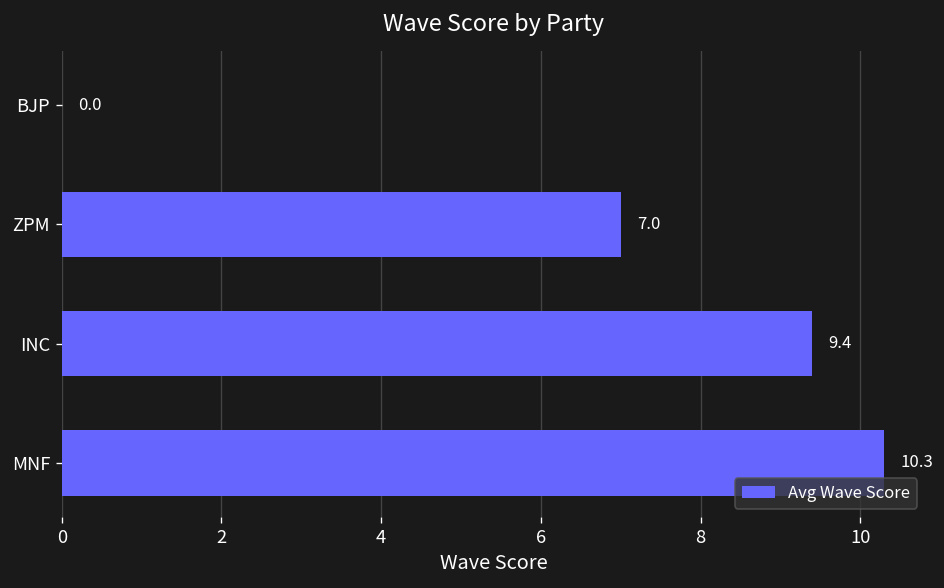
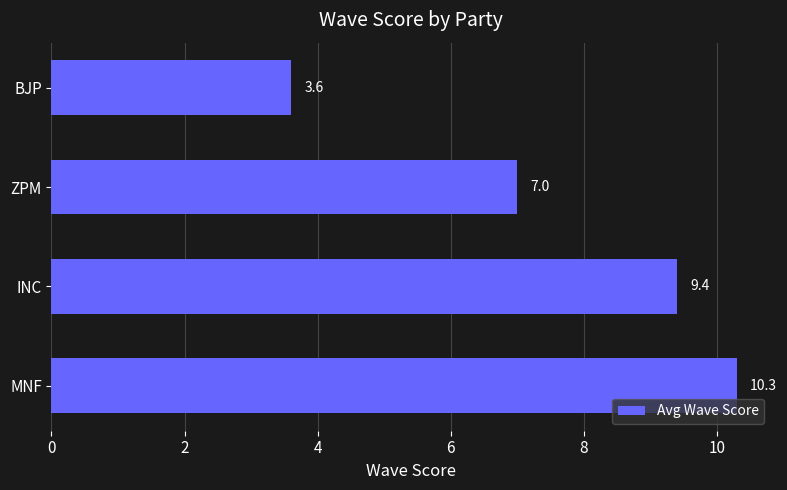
BJP: 0.0 -> 3.6
